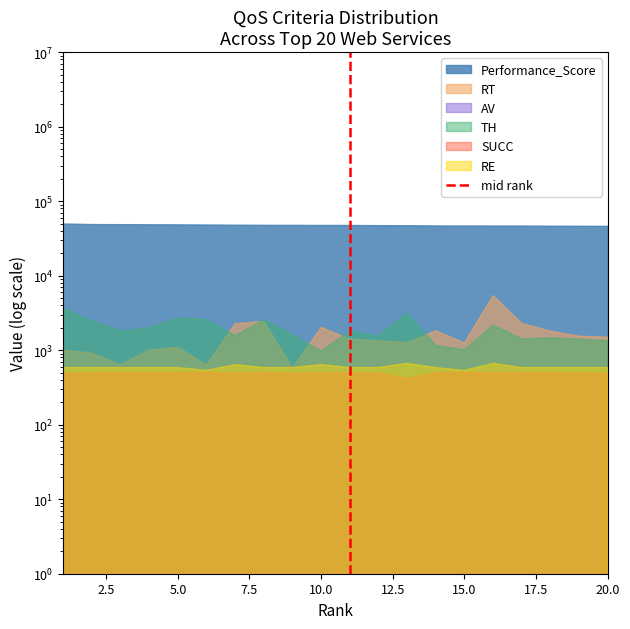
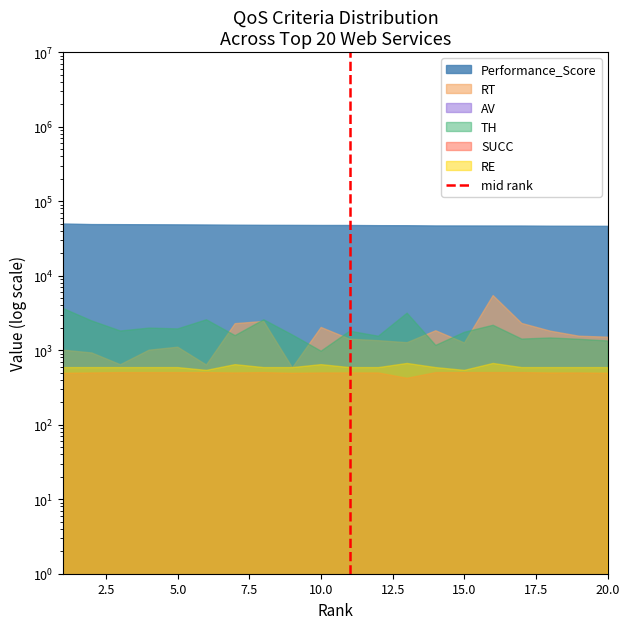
TH, 5.0: 2700 -> 1900
TH, 15.0: 1000 -> 1700
